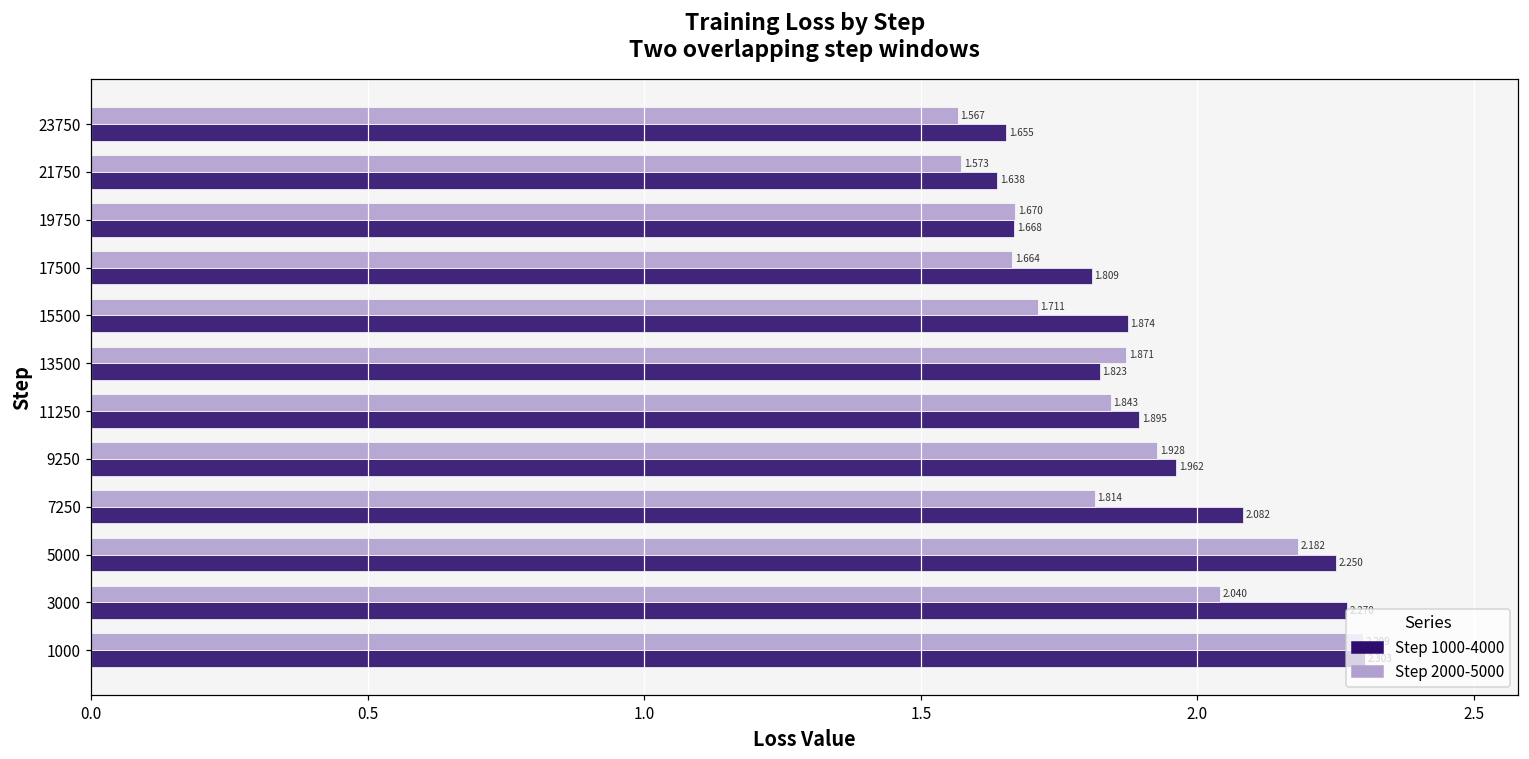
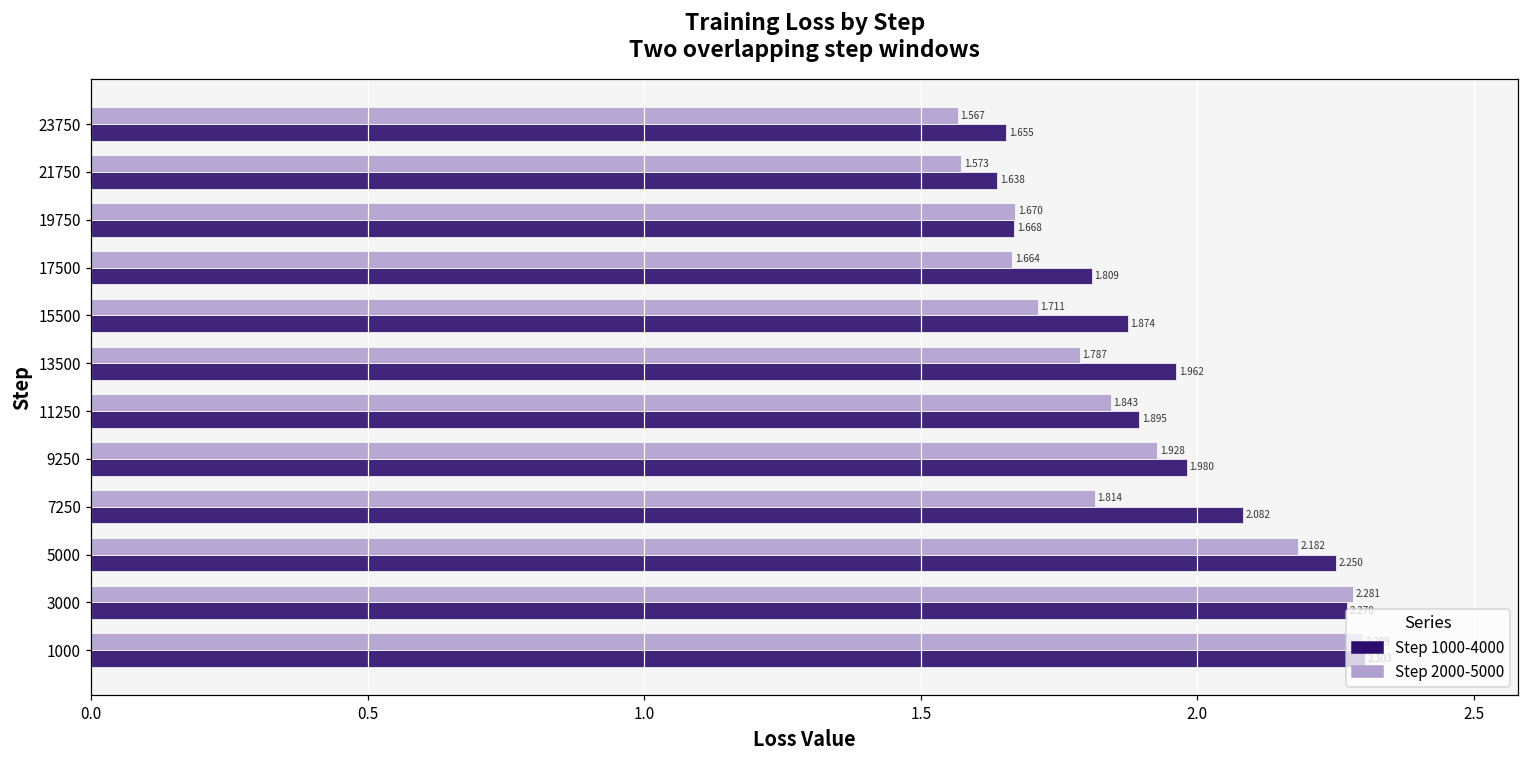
Step 2000-5000, 13500: 1.871 -> 1.787
Step 1000-4000, 13500: 1.823 -> 1.962
Step 1000-4000, 9250: 1.962 -> 1.980
Step 2000-5000, 3000: 2.040 -> 2.281
